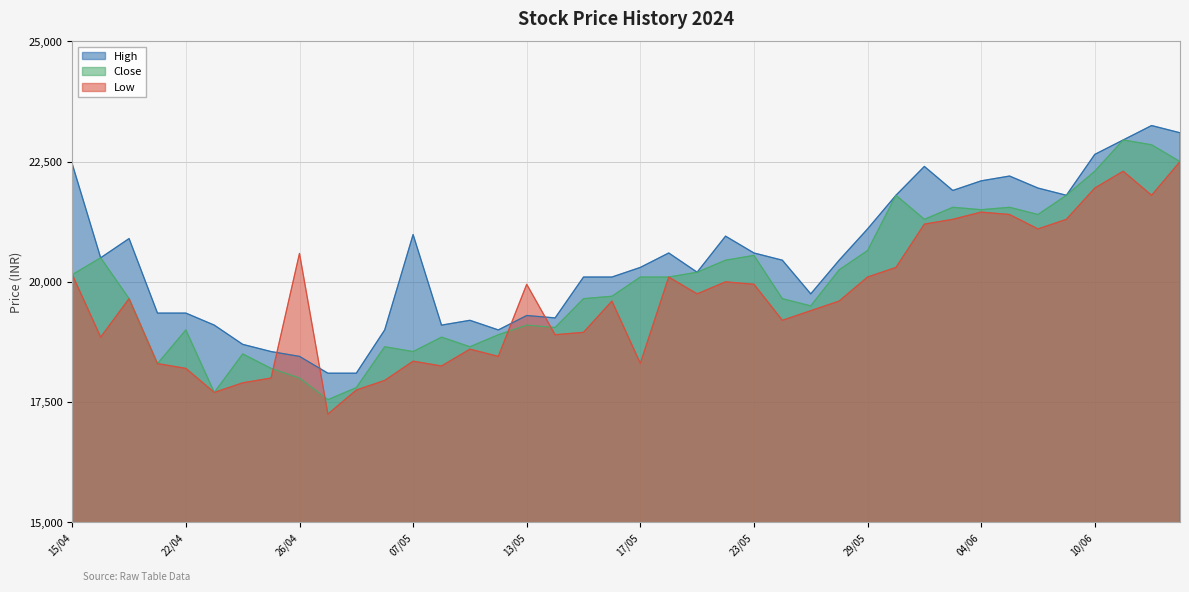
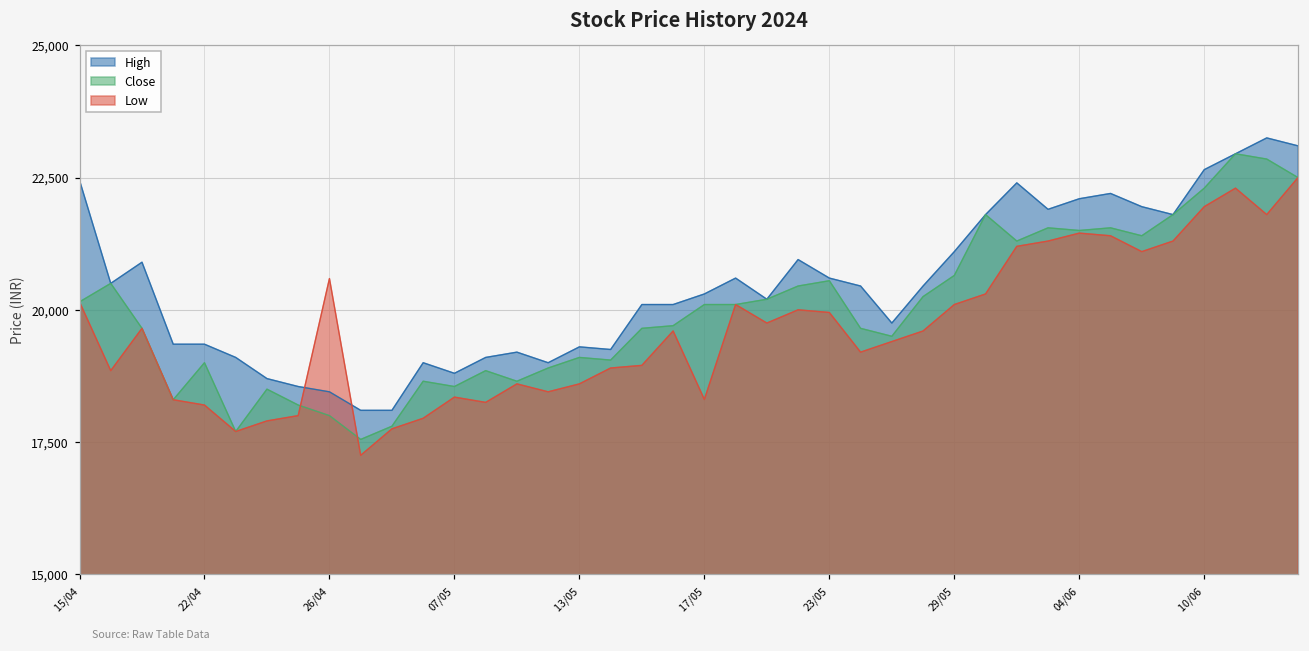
High, 07/05: 21,000 -> 18,800
Low, 13/05: 19,900 -> 18,600
